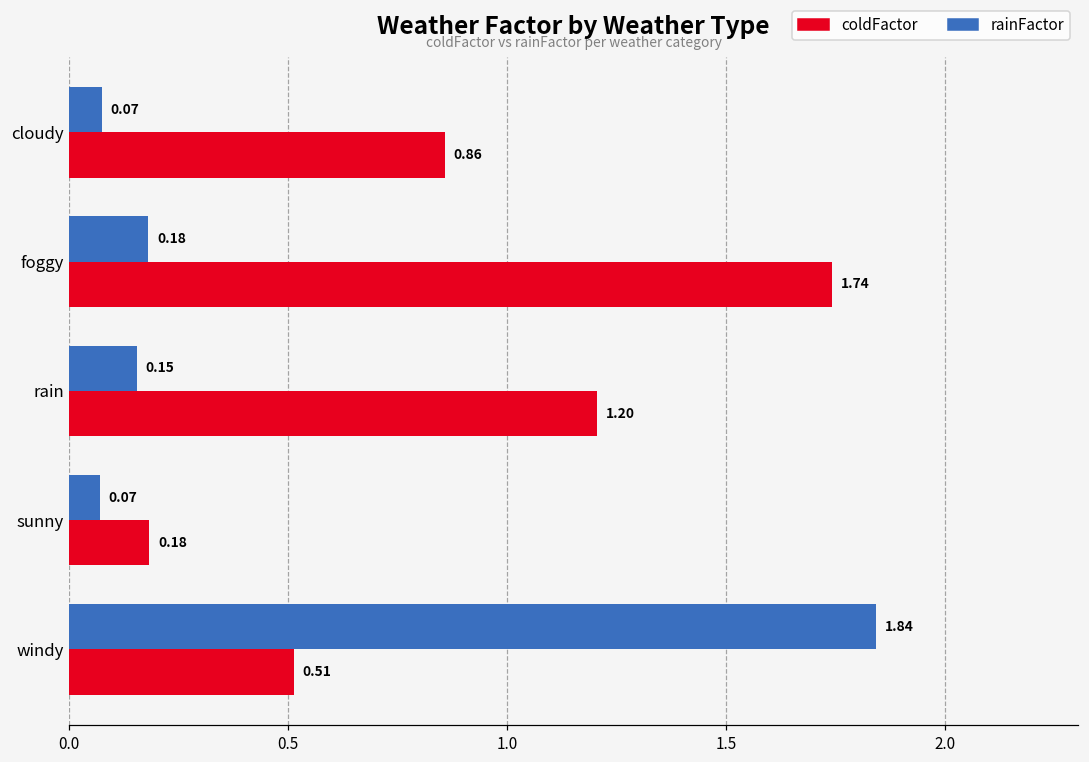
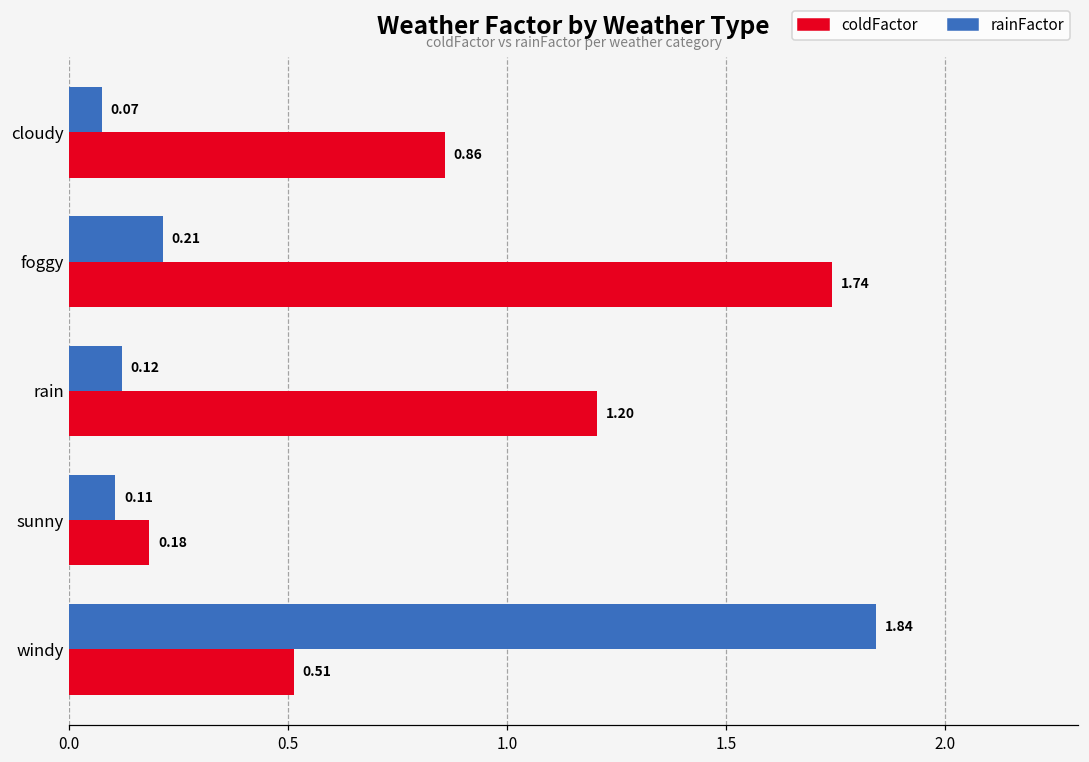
rainFactor, foggy: 0.18 -> 0.21
rainFactor, rain: 0.15 -> 0.12
rainFactor, sunny: 0.07 -> 0.11
